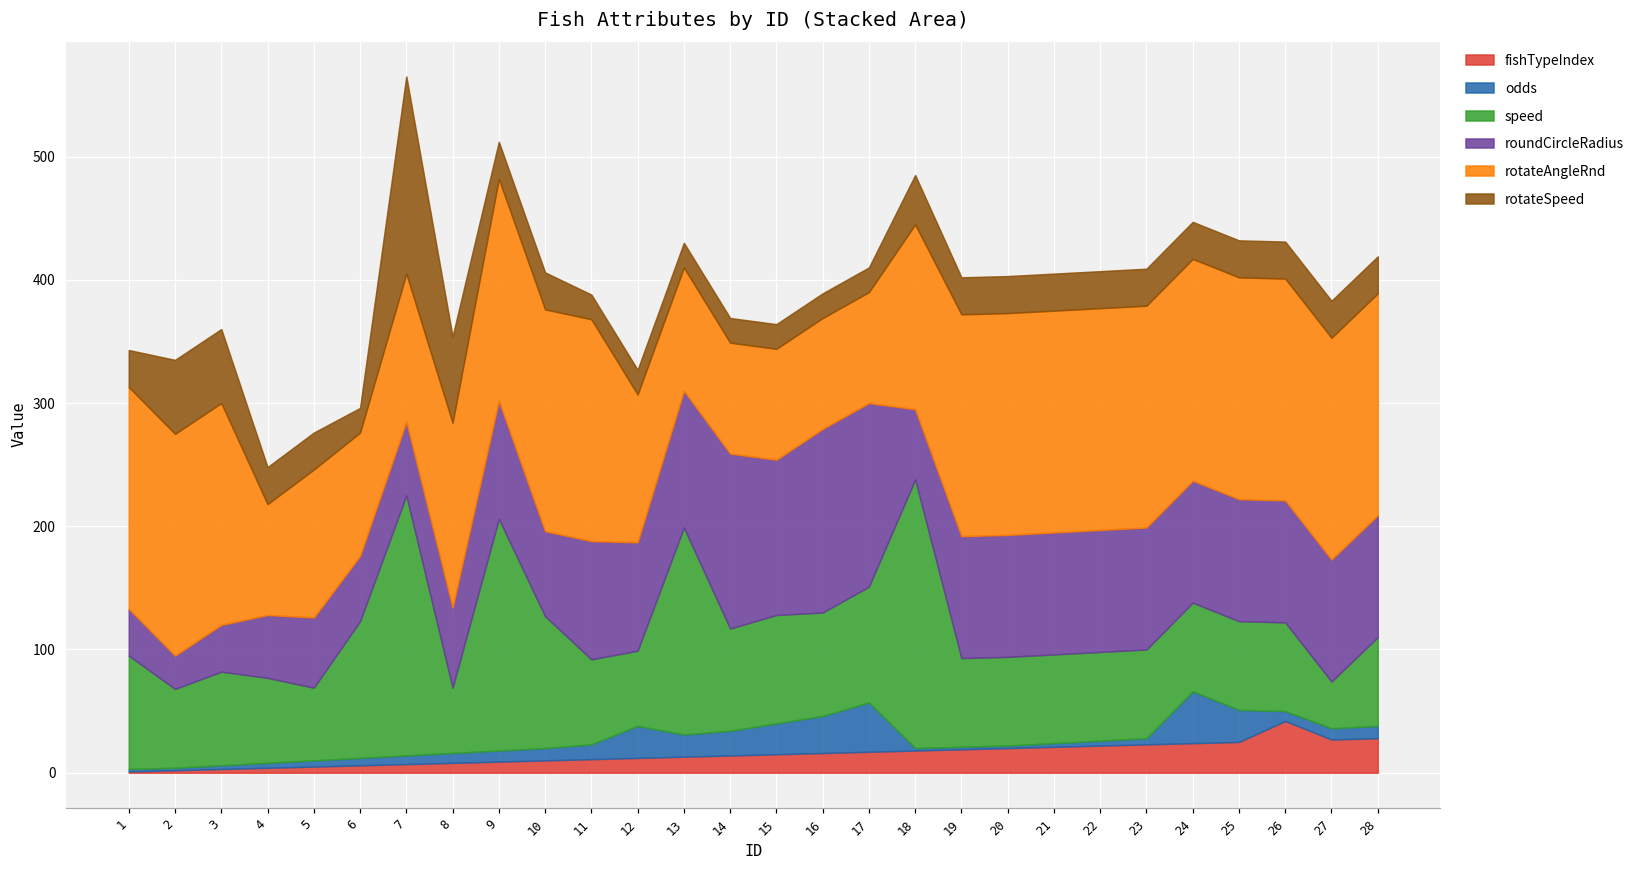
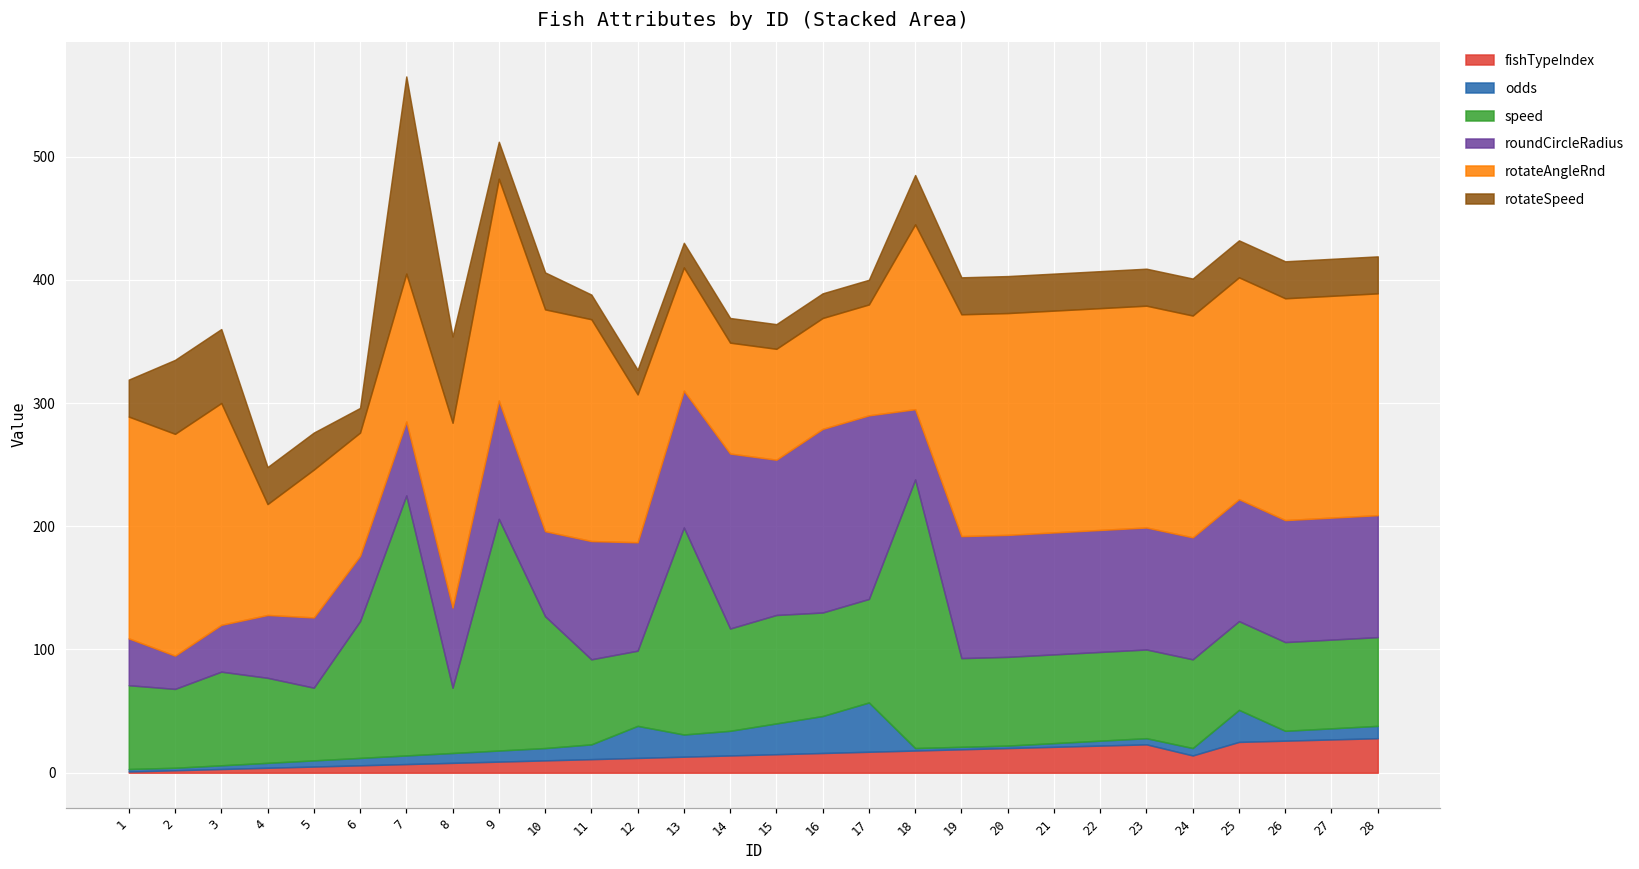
speed, 1: 92 -> 68
speed, 17: 94 -> 84
fishTypeIndex, 24: 24 -> 14
odds, 24: 42 -> 6
fishTypeIndex, 26: 42 -> 26
speed, 27: 38 -> 72
